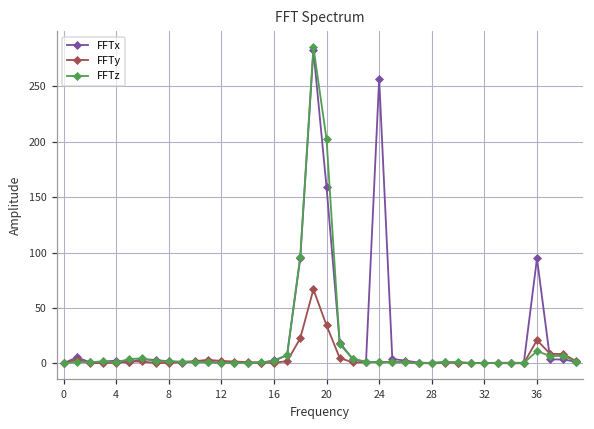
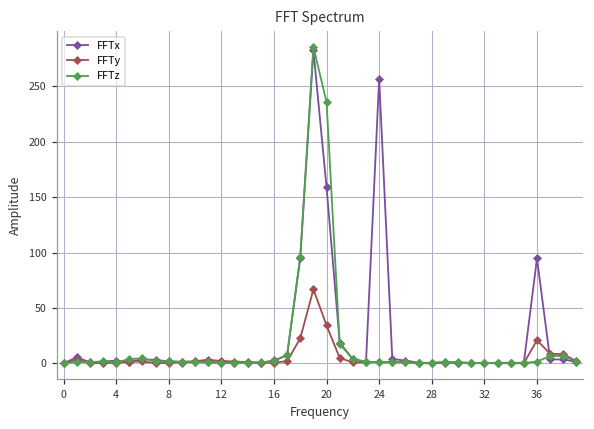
FFTz, 20: 202 -> 236
FFTz, 36: 11 -> 2
